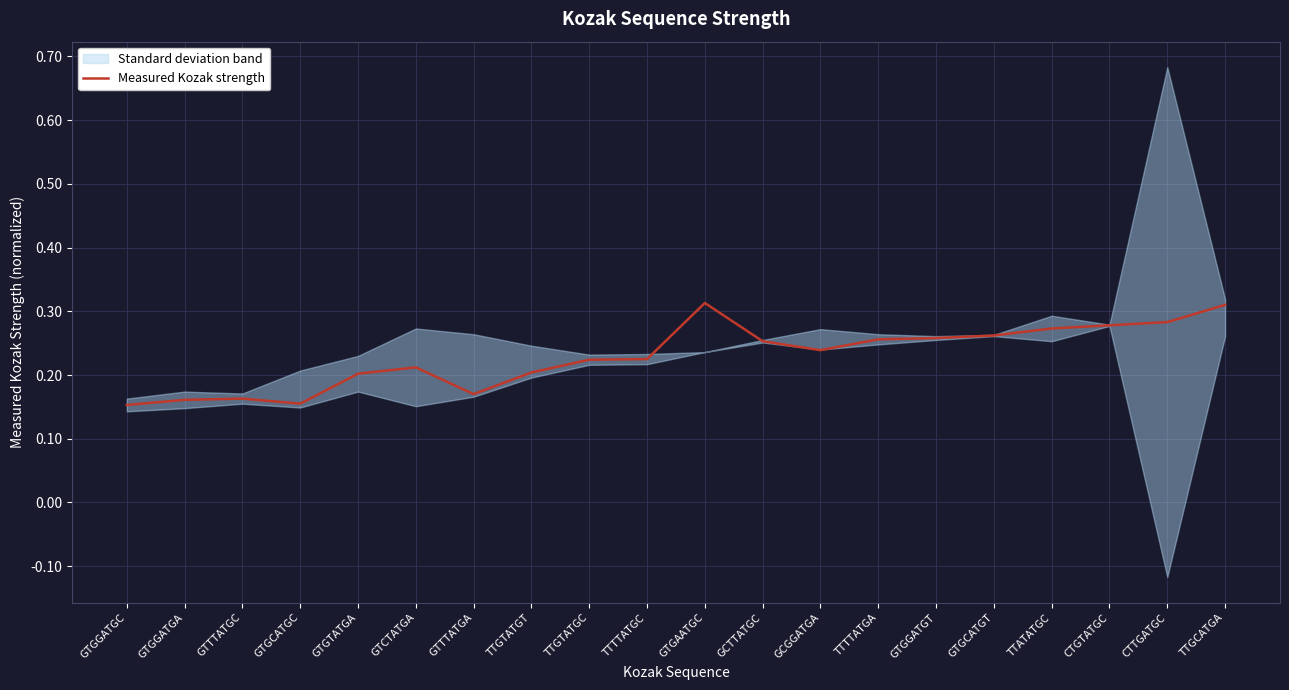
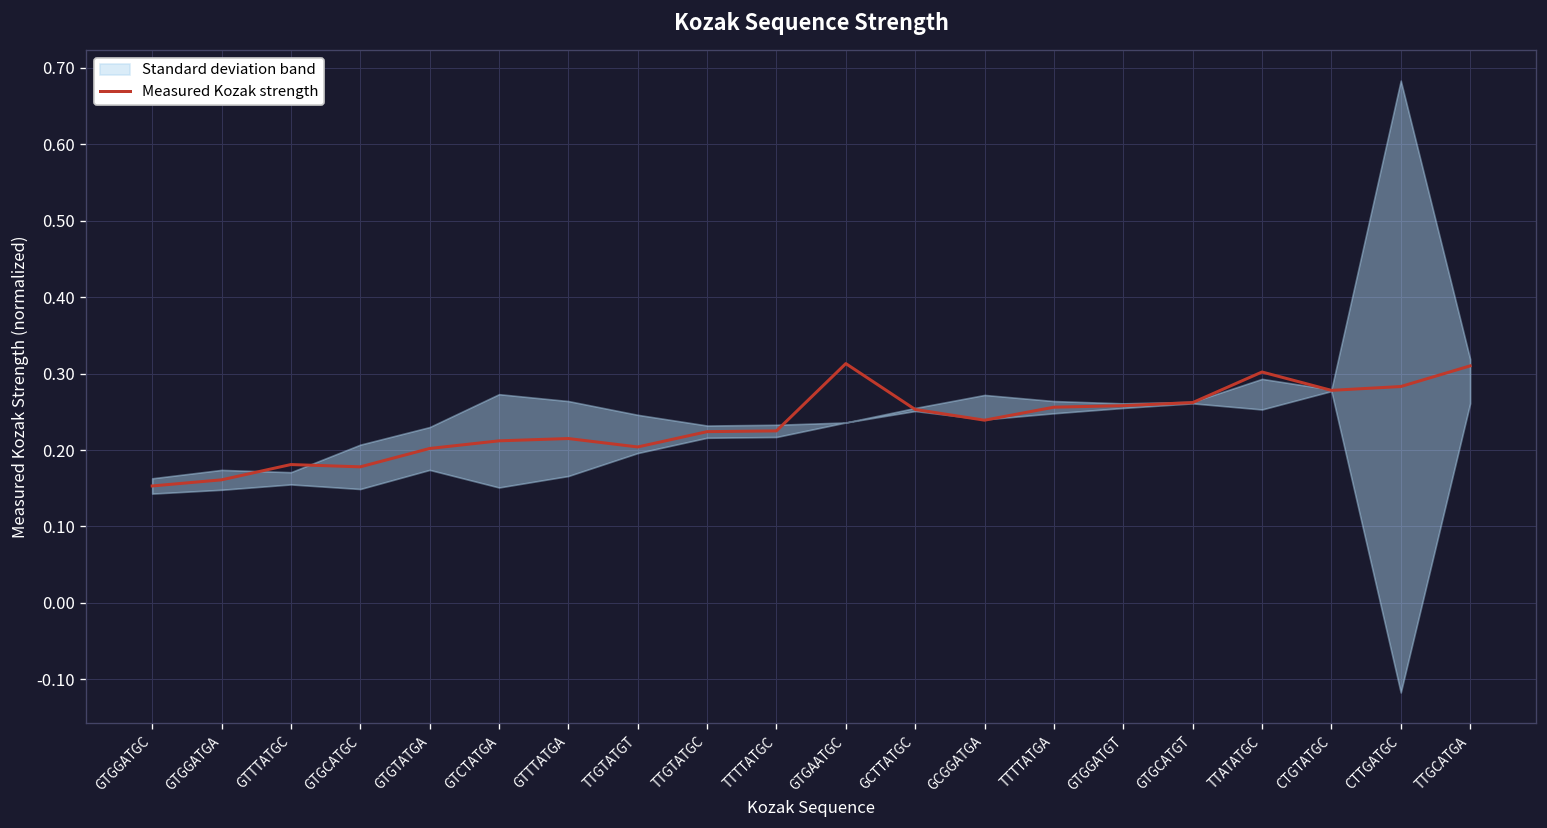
Measured Kozak strength, GTTTATGC: 0.16 -> 0.18
Measured Kozak strength, GTGCATGC: 0.16 -> 0.18
Measured Kozak strength, GTTTATGA: 0.17 -> 0.22
Measured Kozak strength, TTATATGC: 0.27 -> 0.30
